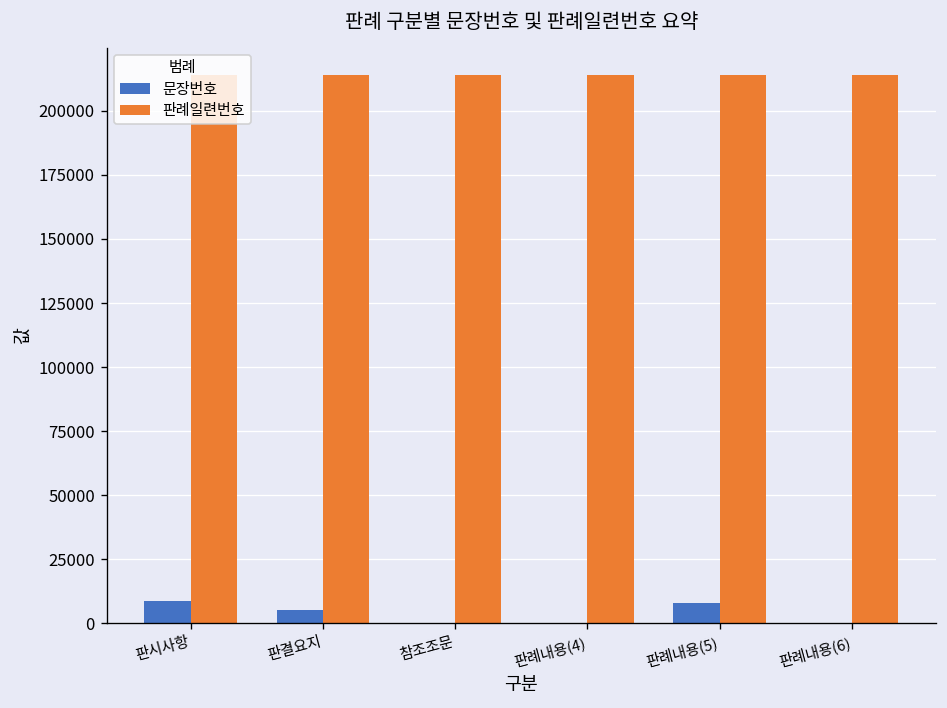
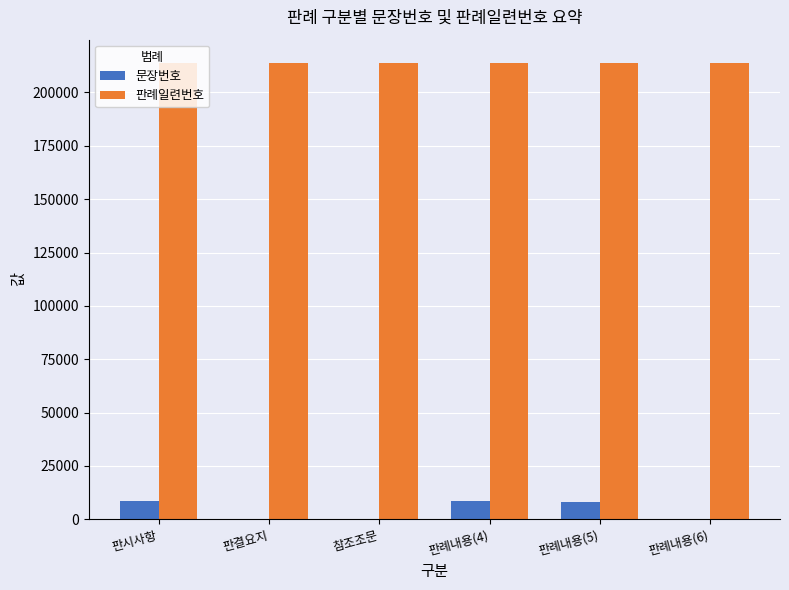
문장번호, 판결요지: 5000 -> 0
문장번호, 판례내용(4): 0 -> 8000
